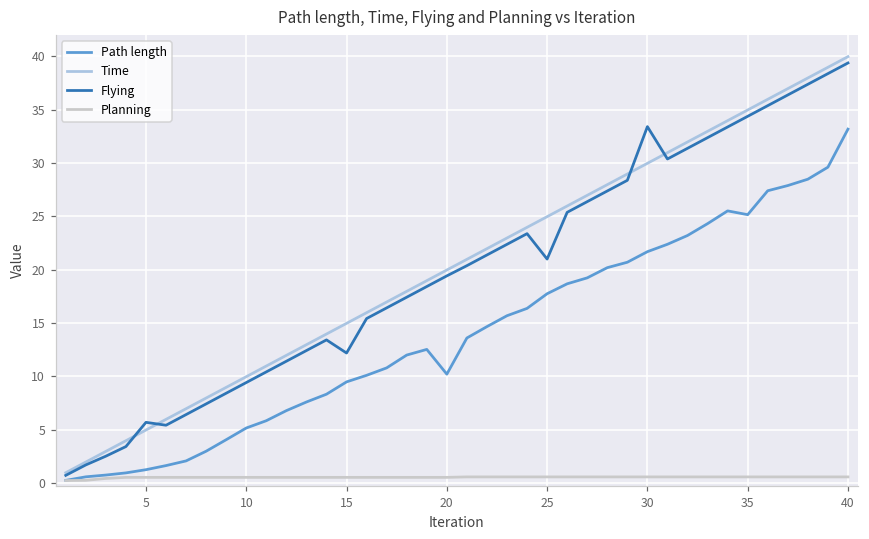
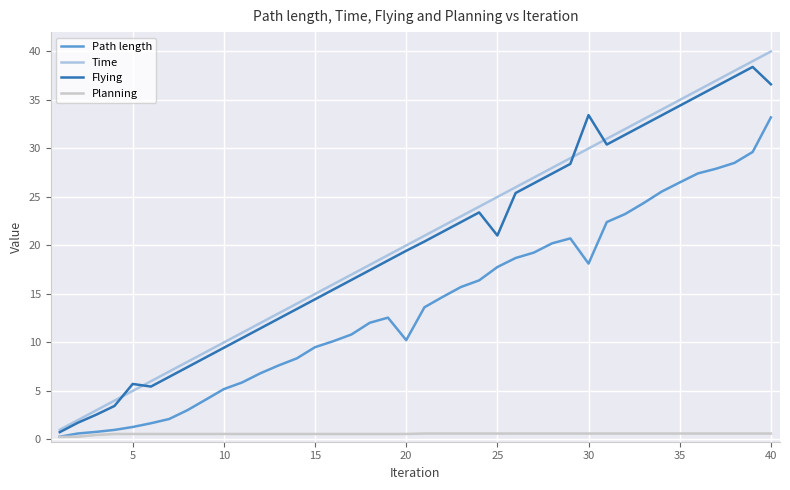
Flying, 15: 12 -> 14
Path length, 30: 22 -> 18
Path length, 35: 25 -> 26
Flying, 40: 39 -> 37
